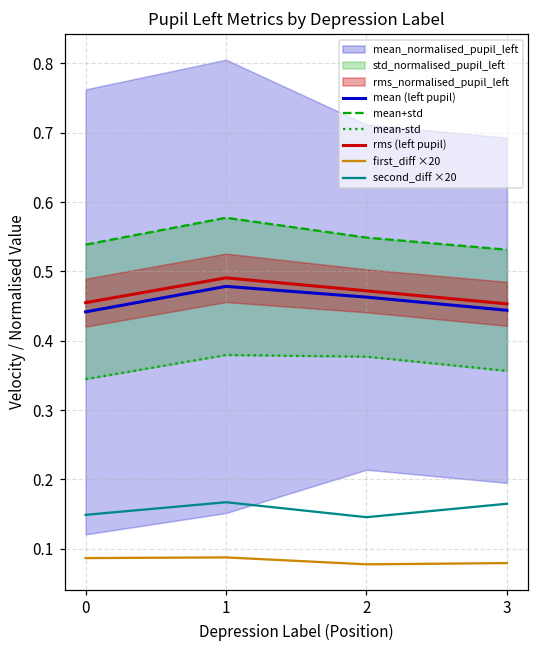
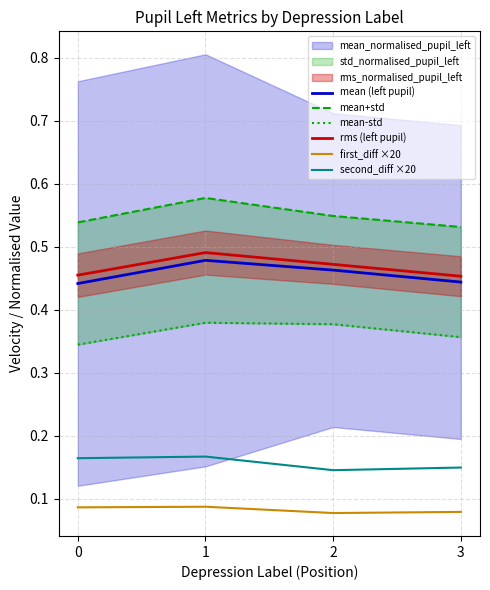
second_diff ×20, 0: 0.15 -> 0.16
second_diff ×20, 3: 0.16 -> 0.15
